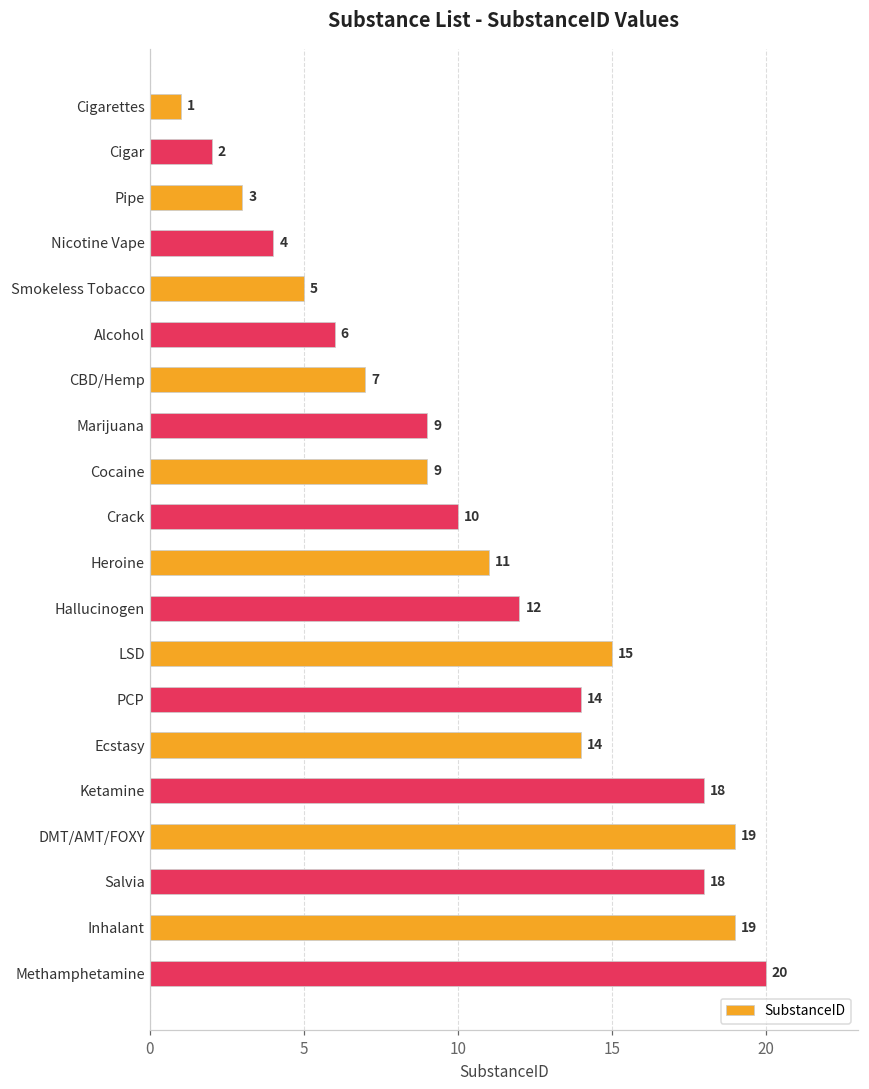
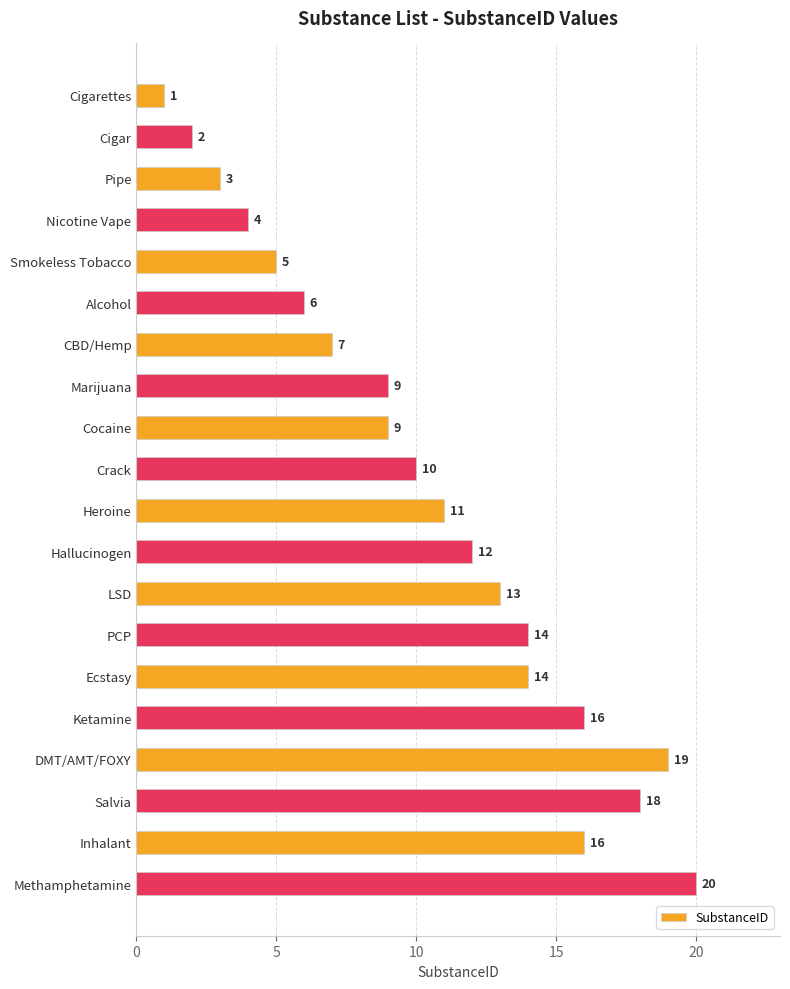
LSD: 15 -> 13
Ketamine: 18 -> 16
Inhalant: 19 -> 16
